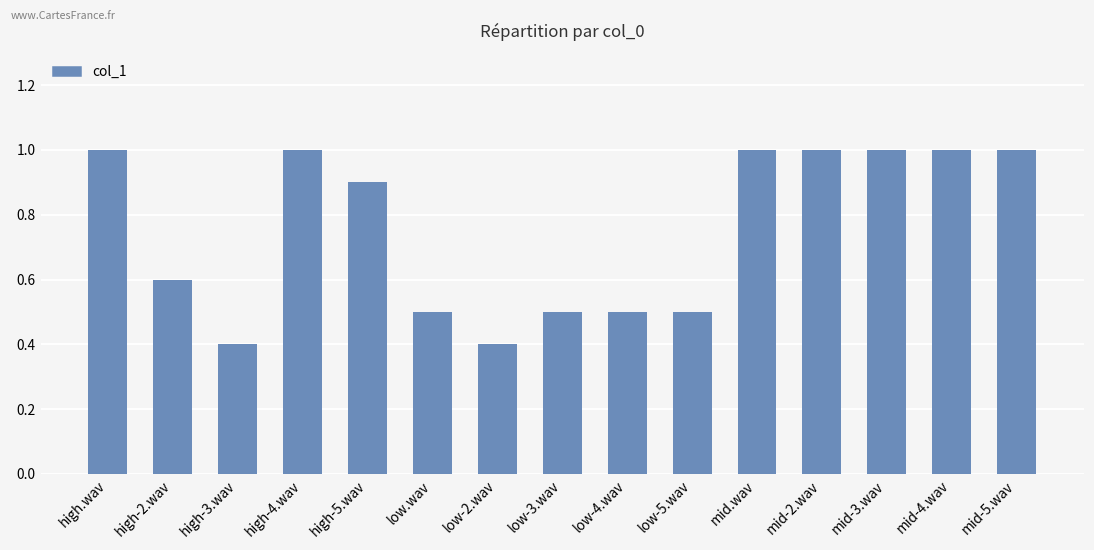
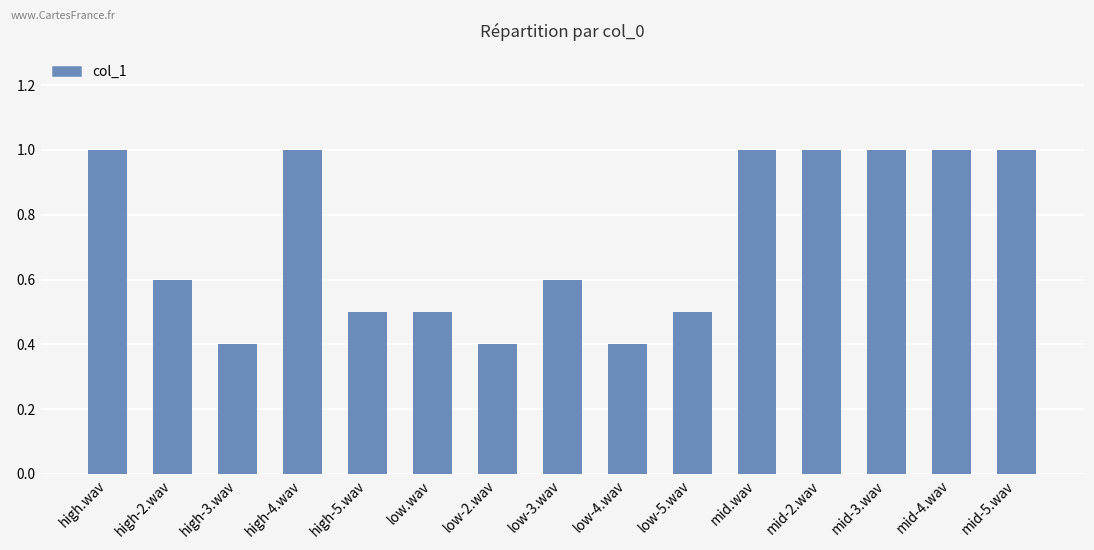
high-5.wav: 0.9 -> 0.5
low-3.wav: 0.5 -> 0.6
low-4.wav: 0.5 -> 0.4
